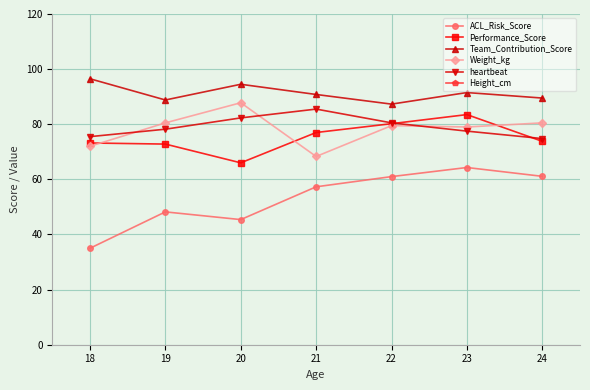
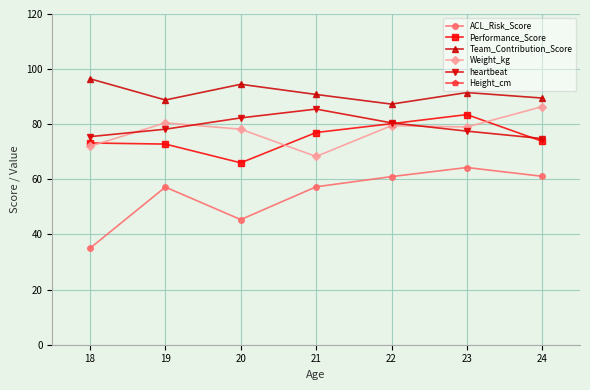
ACL_Risk_Score, 19: 48 -> 57
Weight_kg, 20: 88 -> 78
Weight_kg, 24: 81 -> 86
